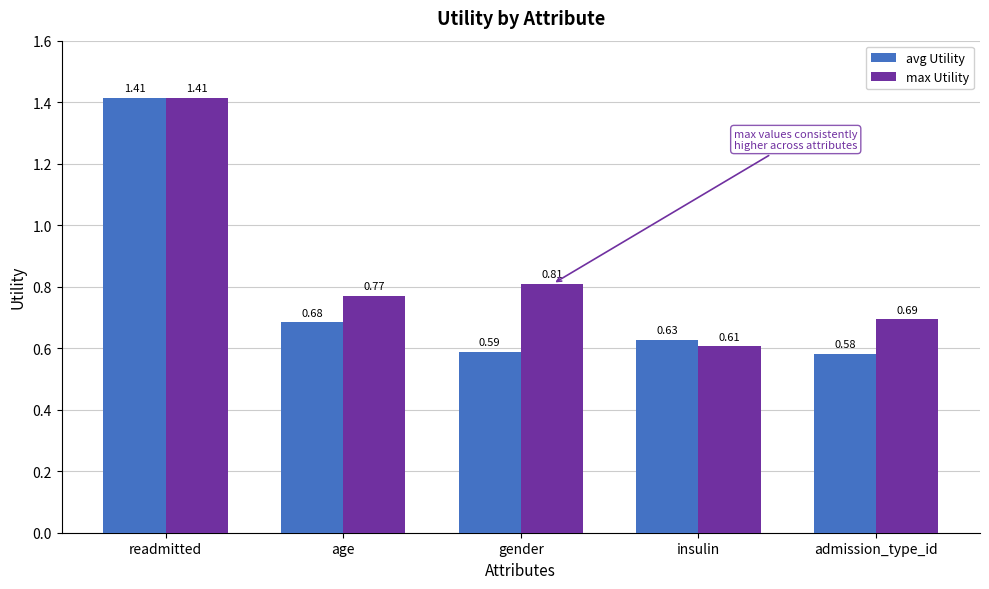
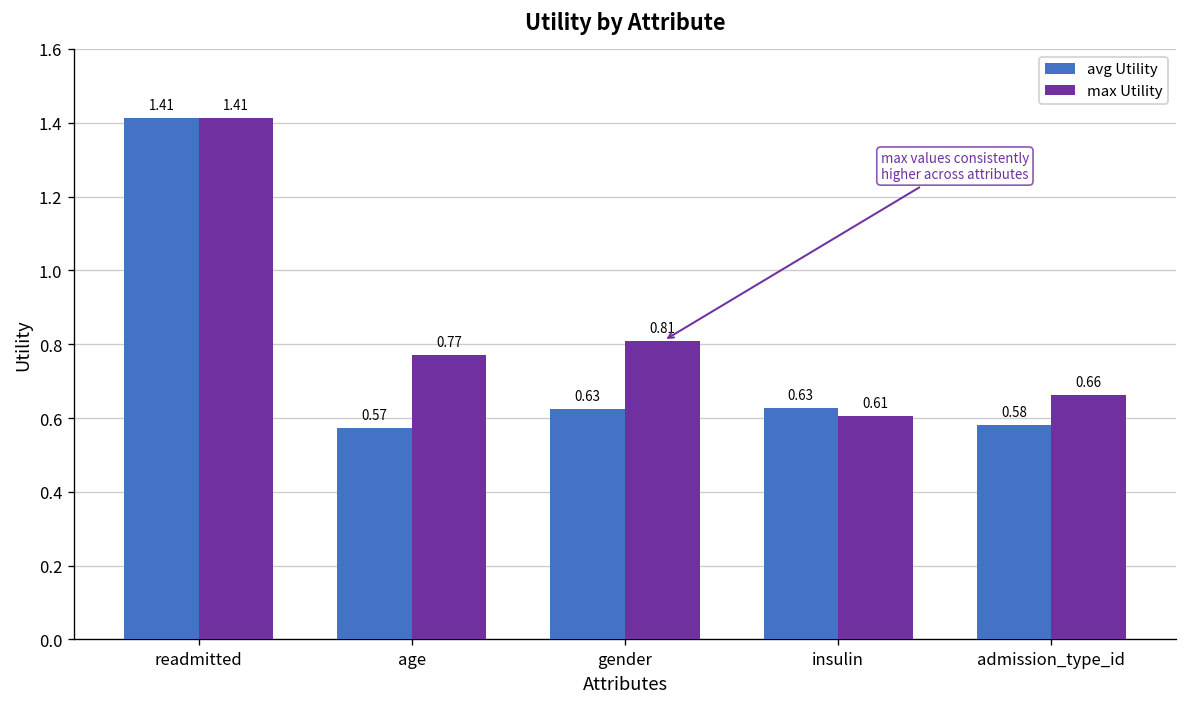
avg Utility, age: 0.68 -> 0.57
avg Utility, gender: 0.59 -> 0.63
max Utility, admission_type_id: 0.69 -> 0.66
